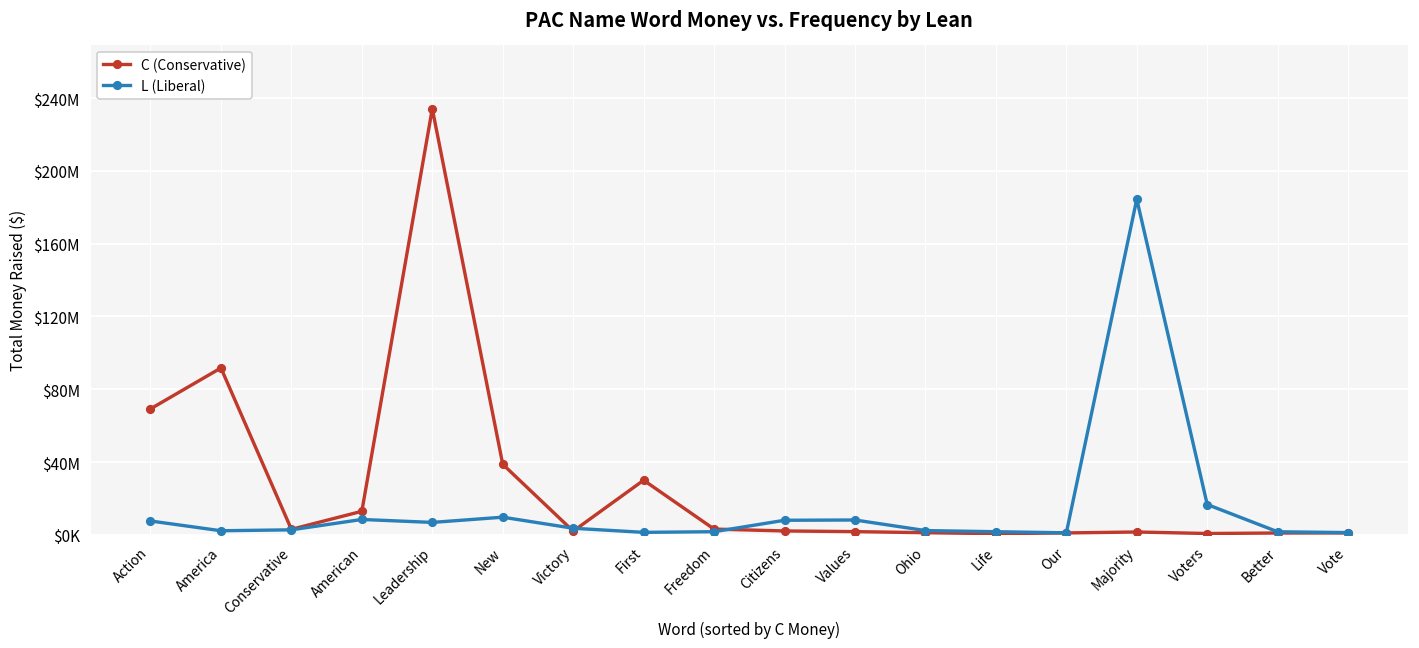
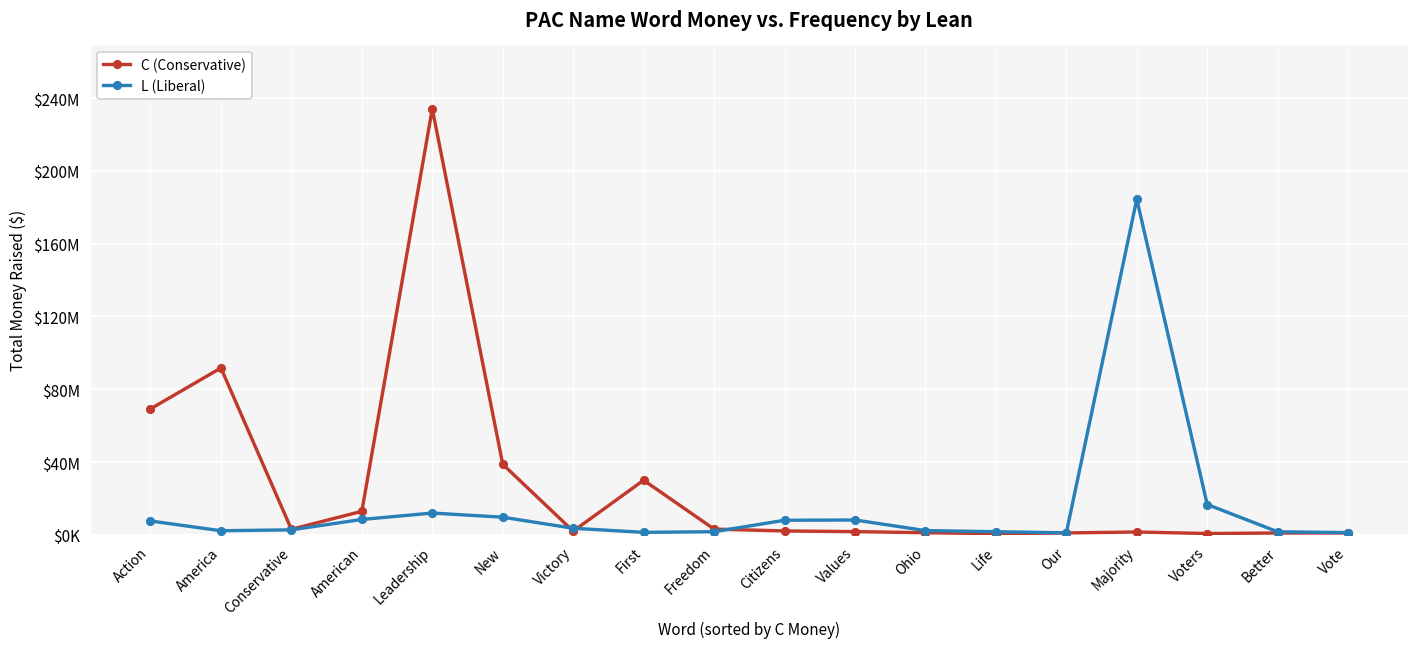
L (Liberal), Leadership: $7000000 -> $12000000
